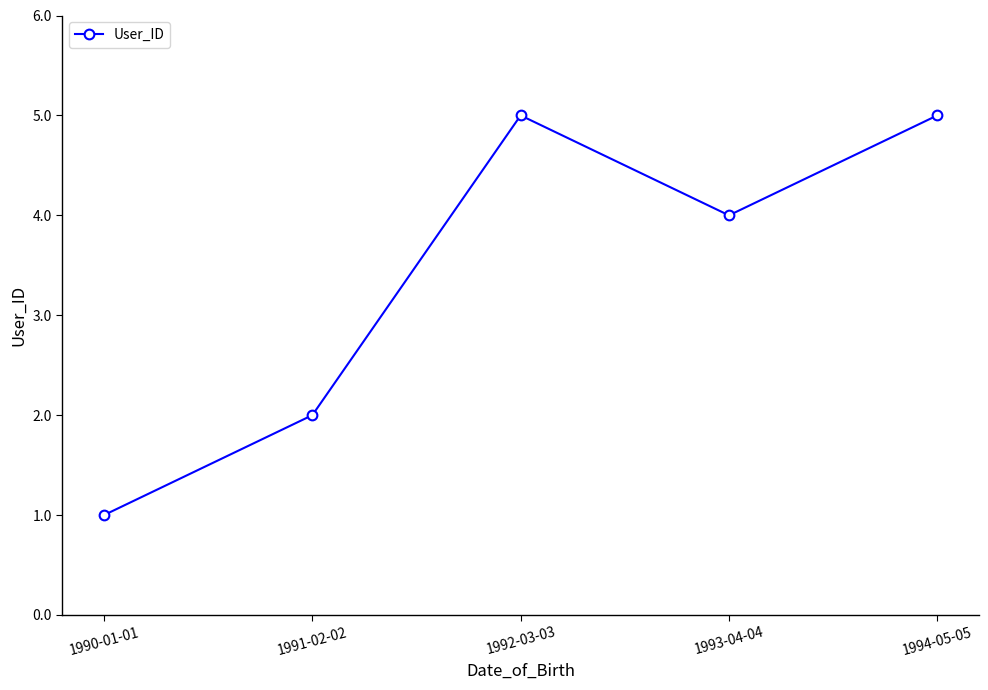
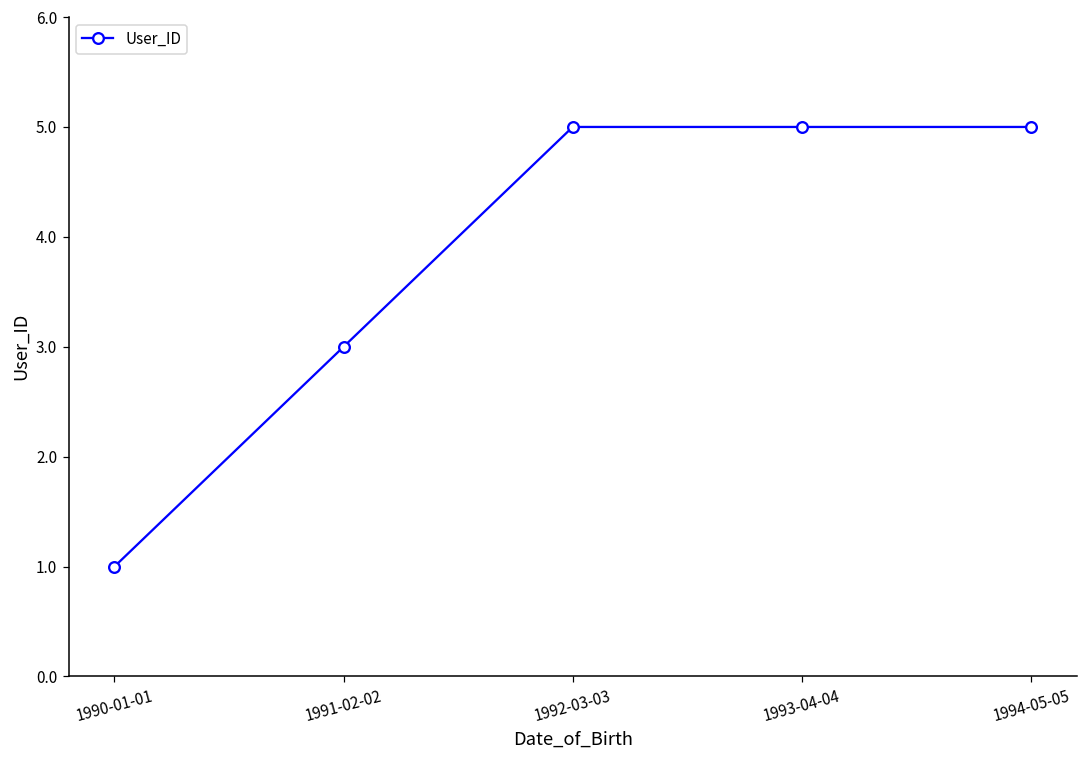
1991-02-02: 2 -> 3
1993-04-04: 4 -> 5
